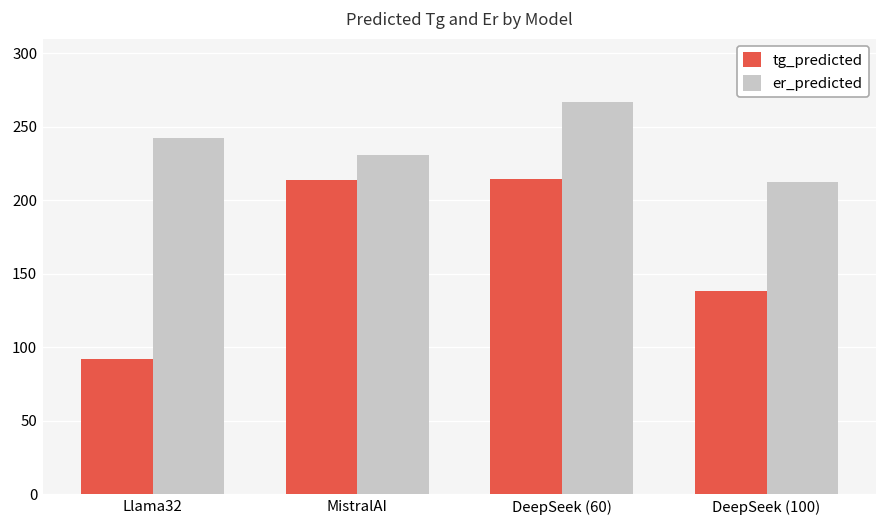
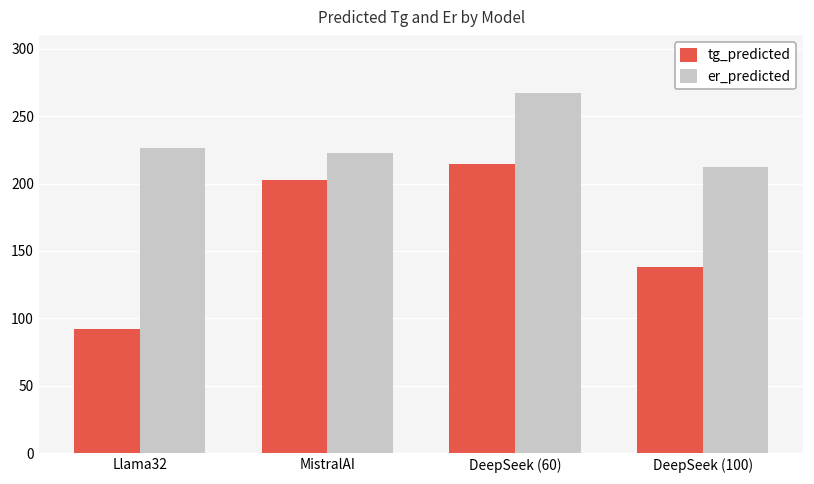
er_predicted, Llama32: 242 -> 227
tg_predicted, MistralAI: 214 -> 203
er_predicted, MistralAI: 231 -> 223
